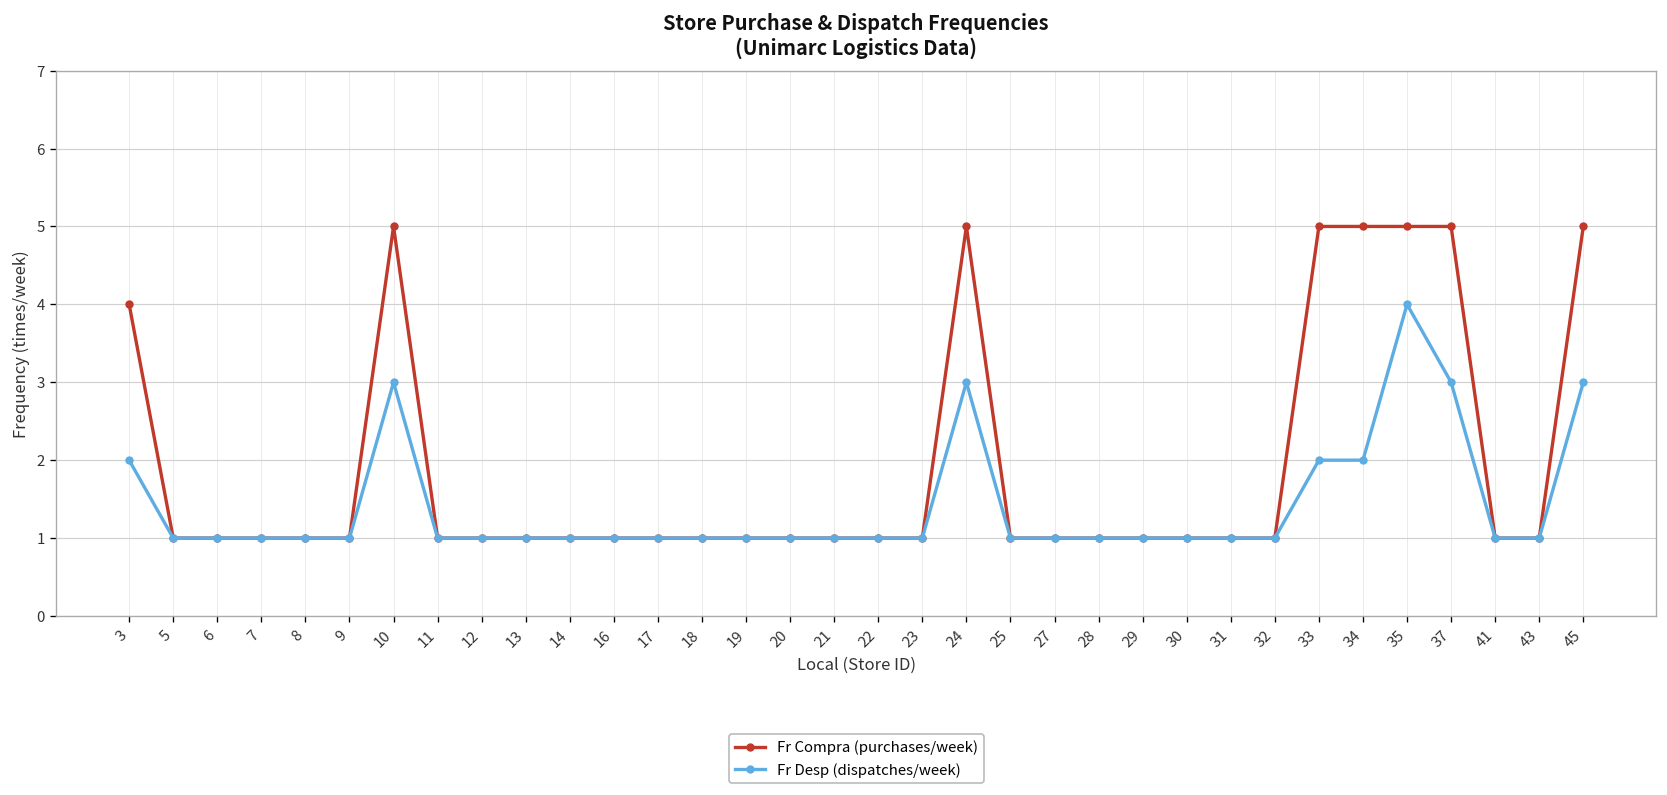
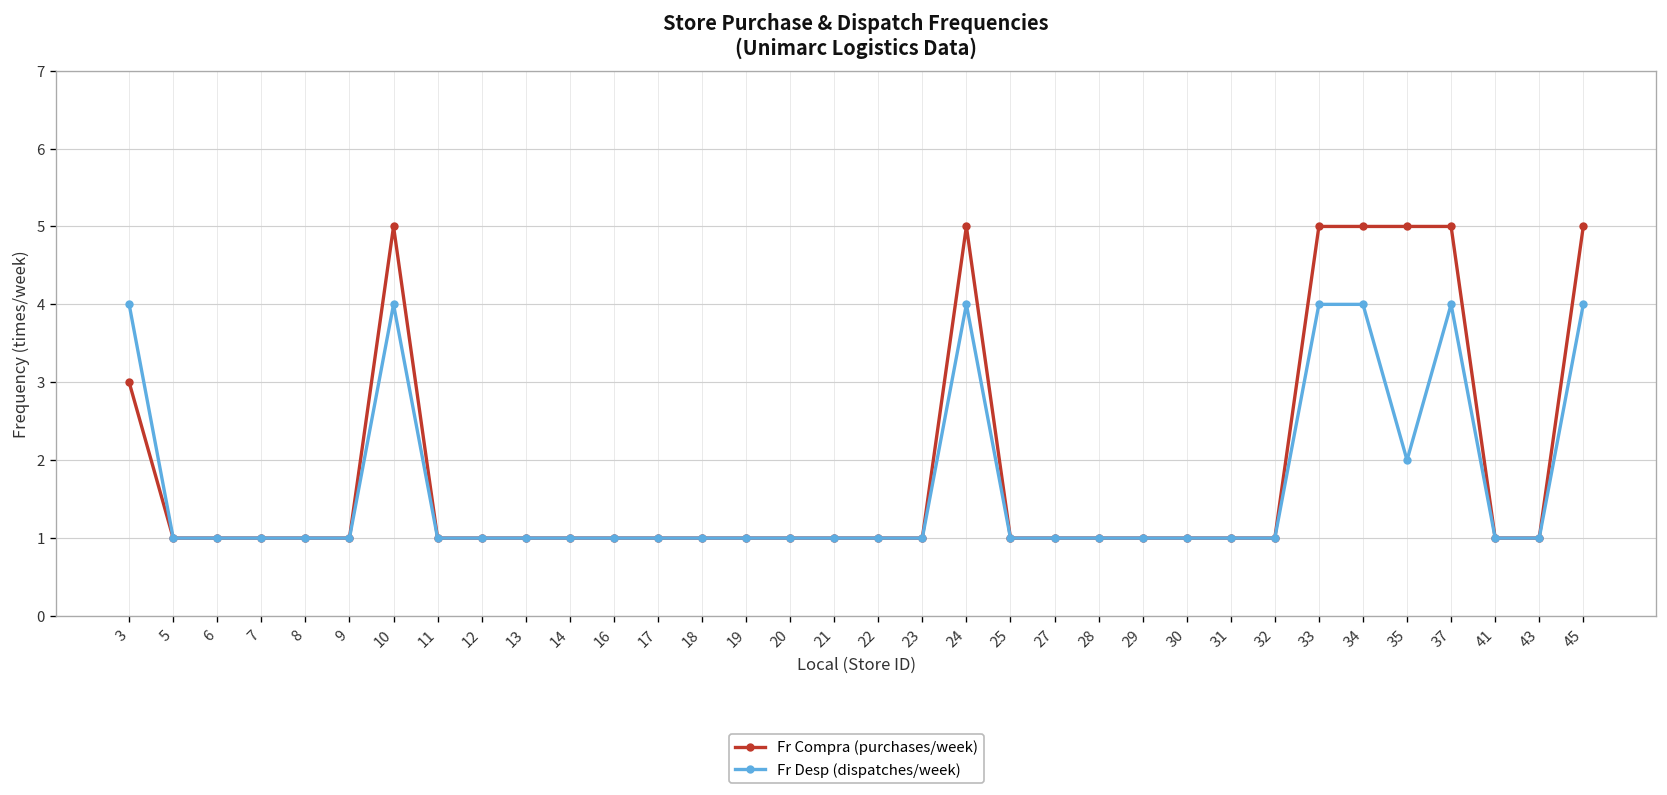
Fr Compra (purchases/week), 3: 4 -> 3
Fr Desp (dispatches/week), 3: 2 -> 4
Fr Desp (dispatches/week), 10: 3 -> 4
Fr Desp (dispatches/week), 24: 3 -> 4
Fr Desp (dispatches/week), 33: 2 -> 4
Fr Desp (dispatches/week), 34: 2 -> 4
Fr Desp (dispatches/week), 35: 4 -> 2
Fr Desp (dispatches/week), 37: 3 -> 4
Fr Desp (dispatches/week), 45: 3 -> 4
